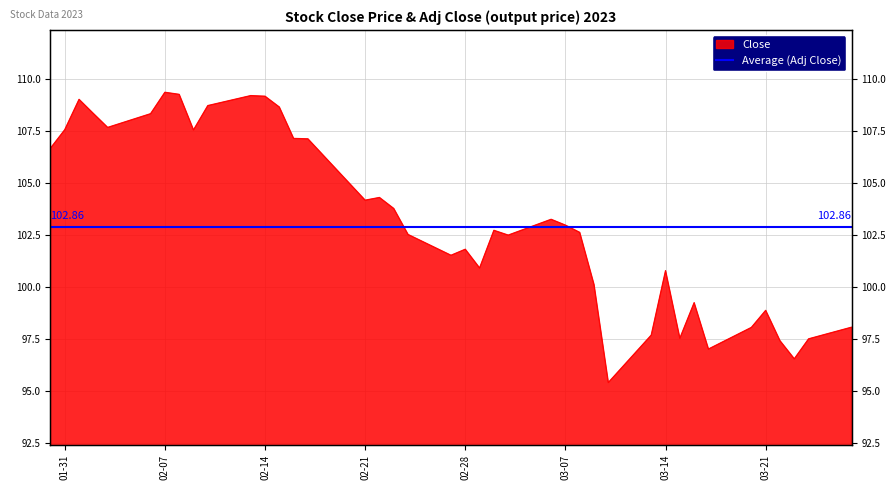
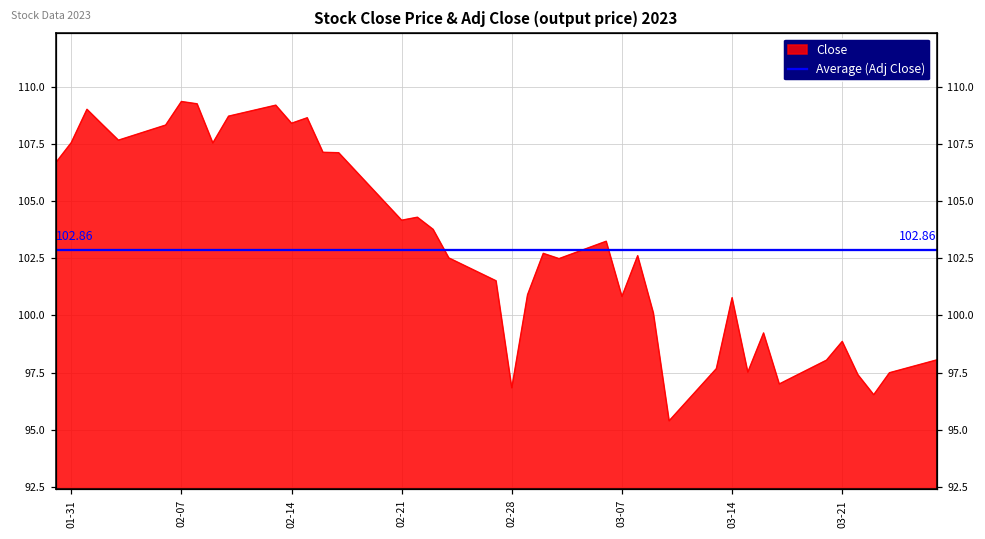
02-14: 109.2 -> 108.4
02-28: 101.8 -> 96.8
03-07: 103.0 -> 100.8
